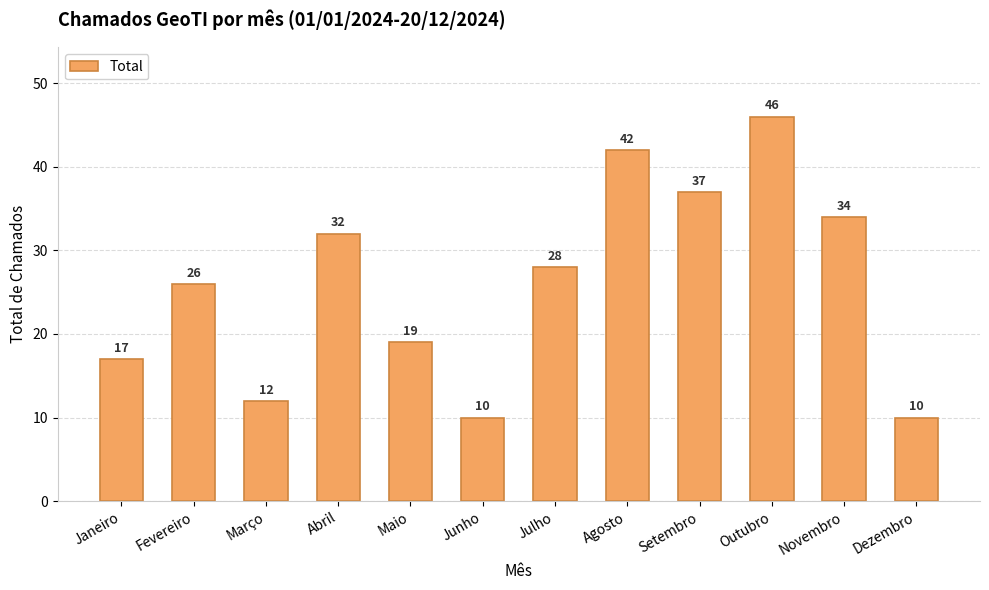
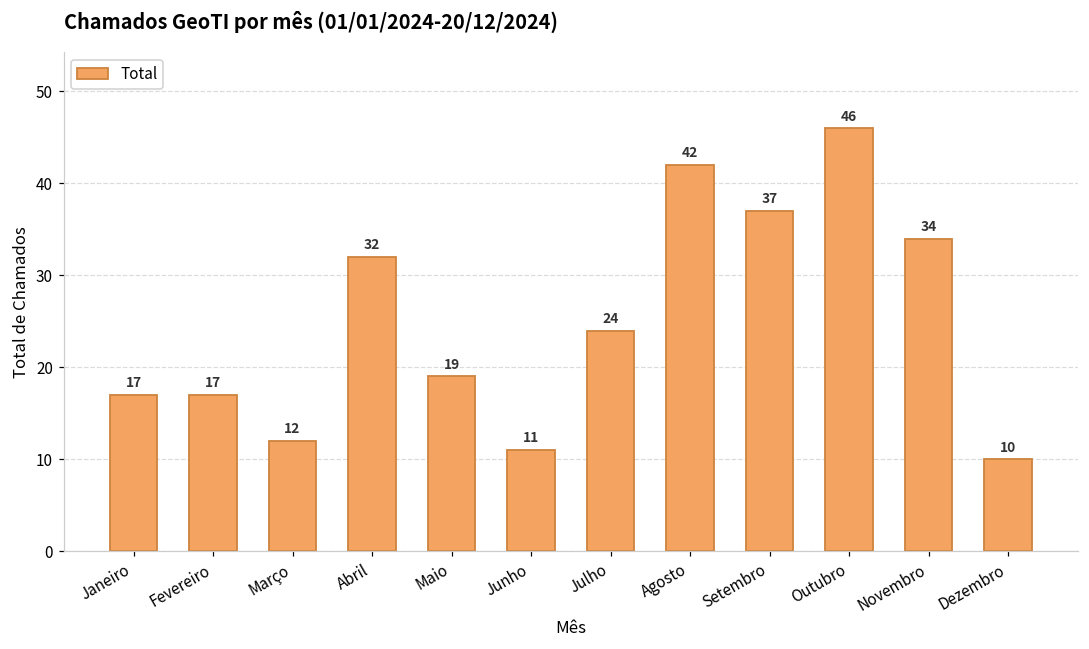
Fevereiro: 26 -> 17
Junho: 10 -> 11
Julho: 28 -> 24
